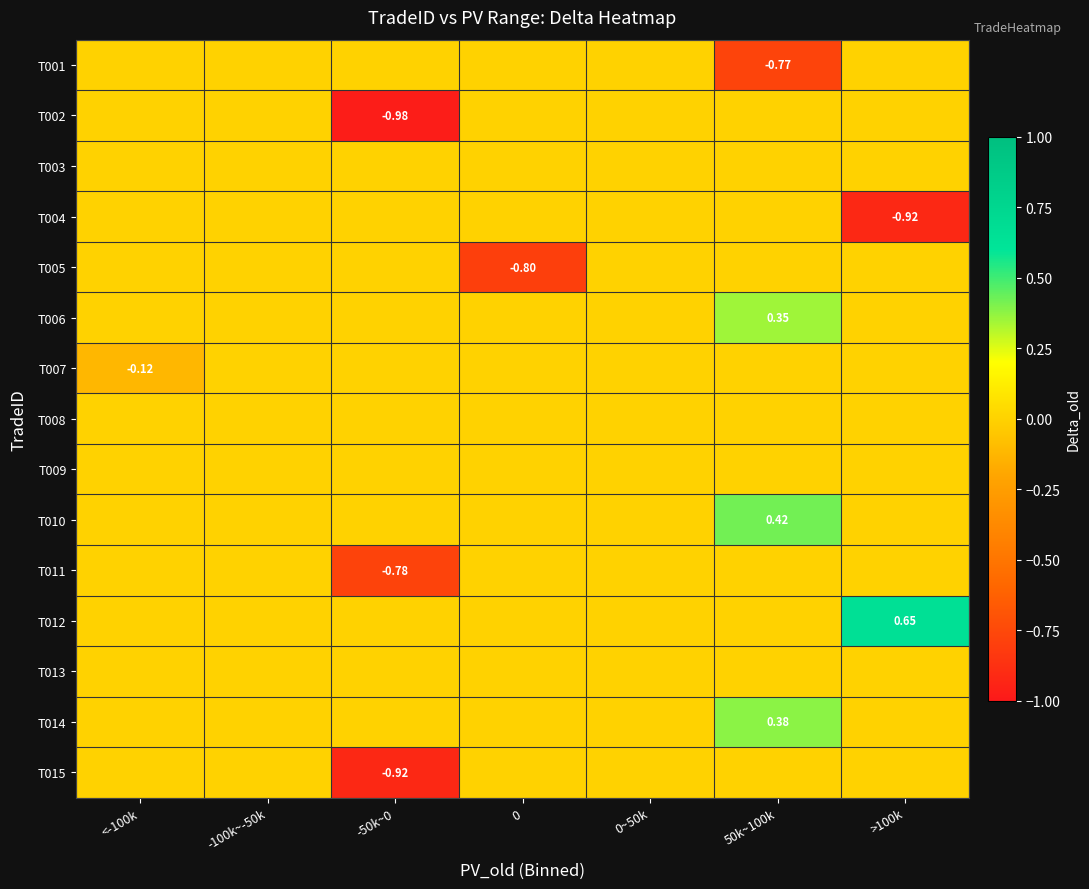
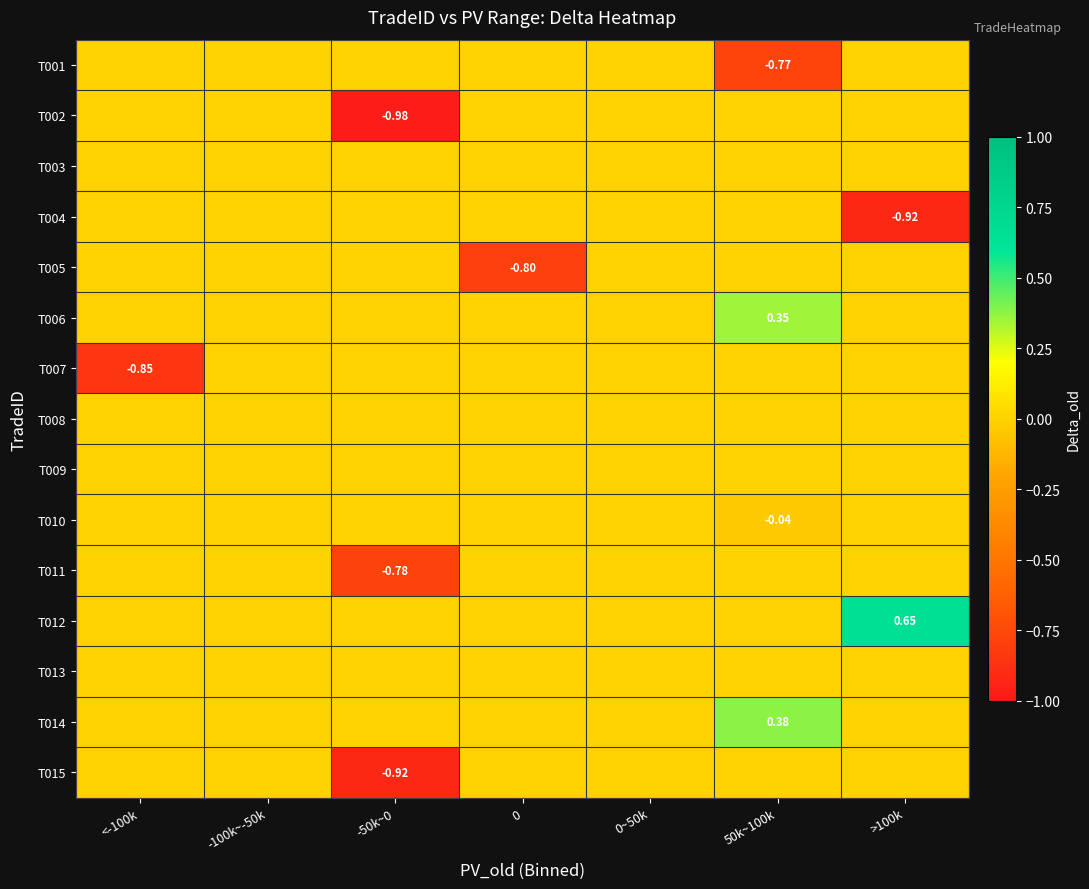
T007, <-100k: -0.12 -> -0.85
T010, 50k~100k: 0.42 -> -0.04
